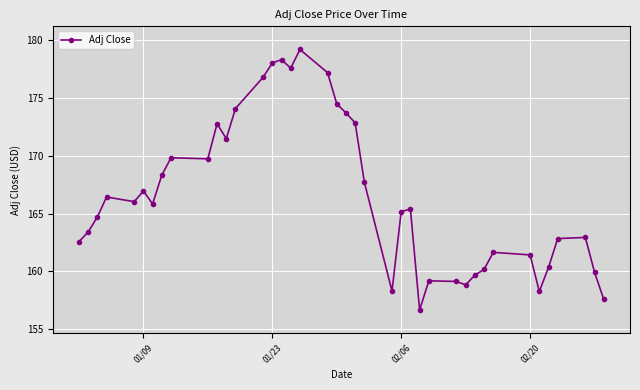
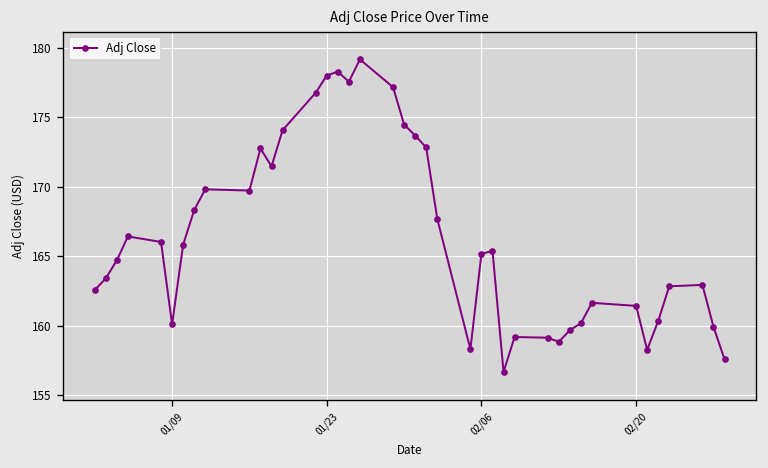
01/09: 167.0 -> 160.1
